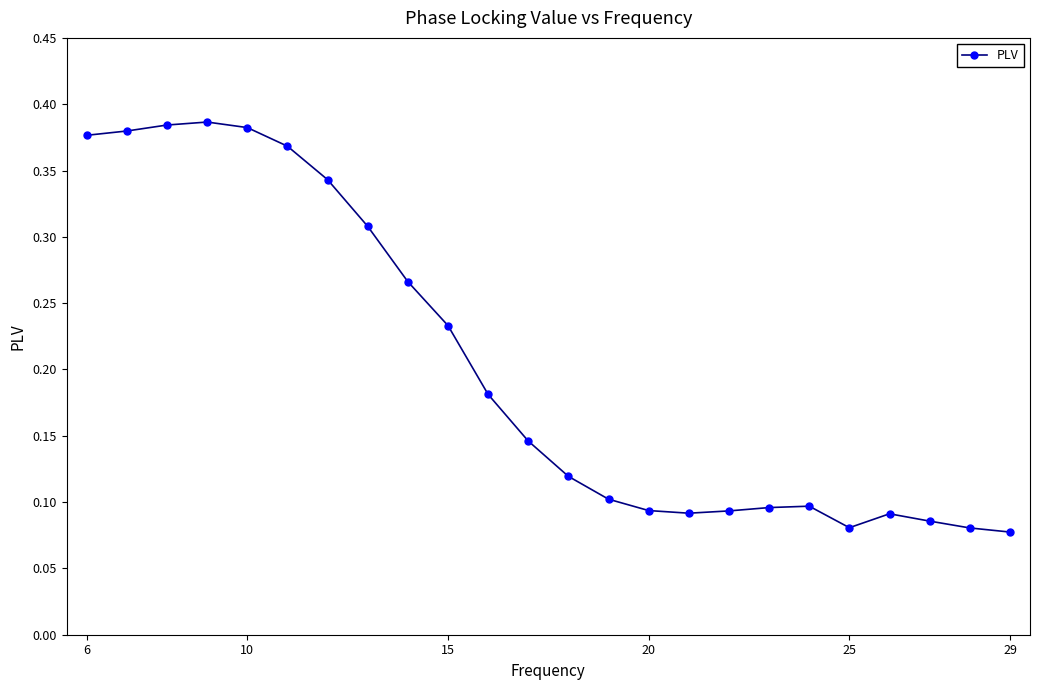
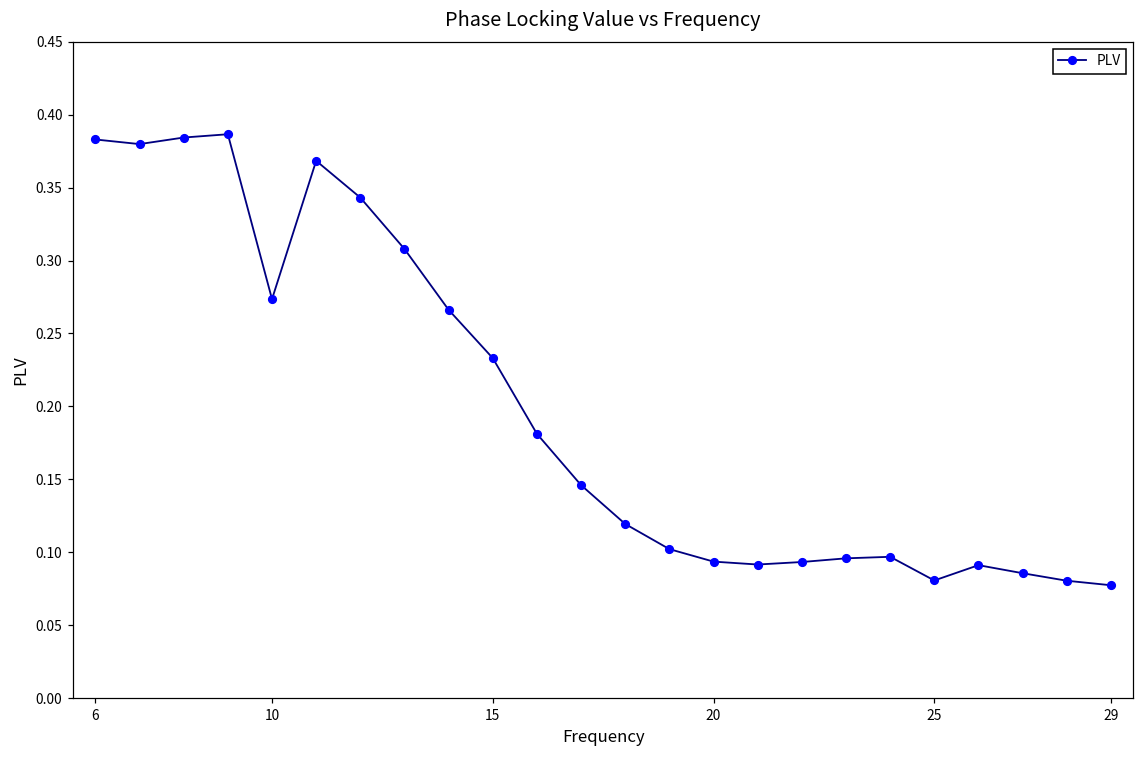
6: 0.377 -> 0.383
10: 0.382 -> 0.274
